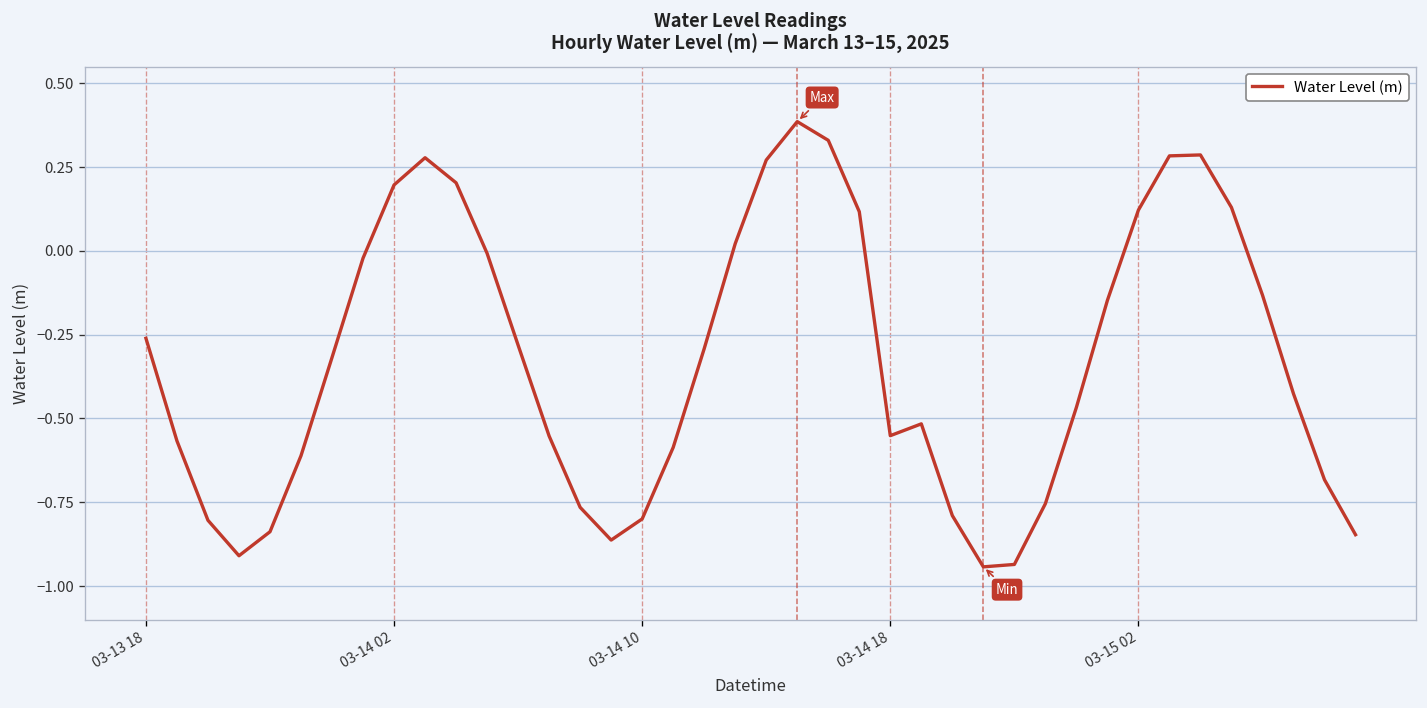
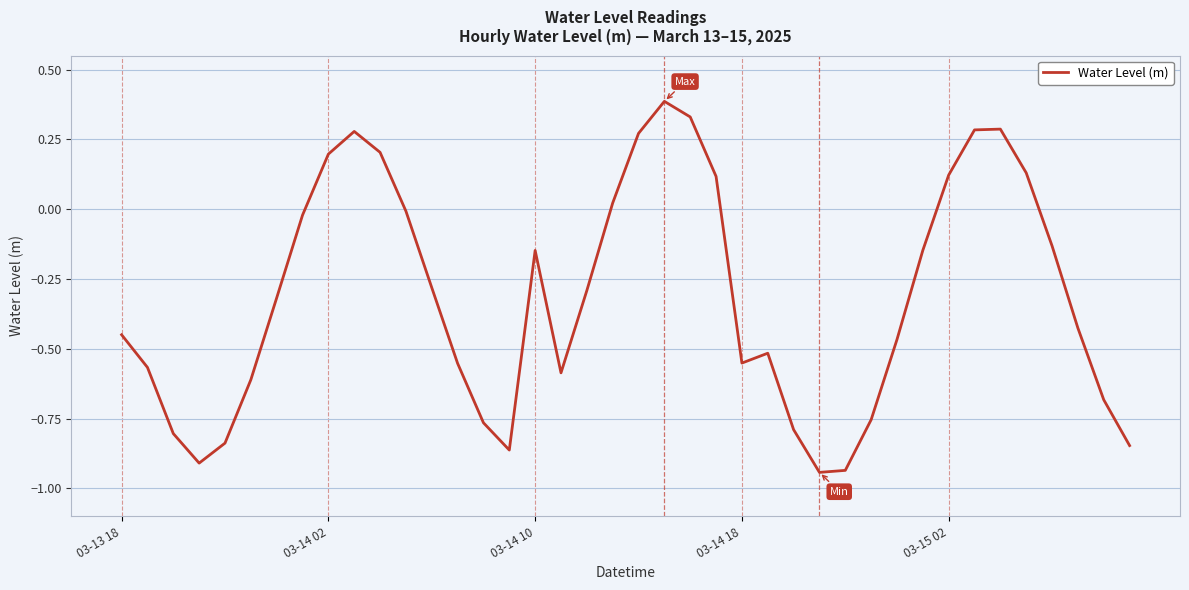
03-13 18: -0.26 -> -0.45
03-14 10: -0.80 -> -0.15
